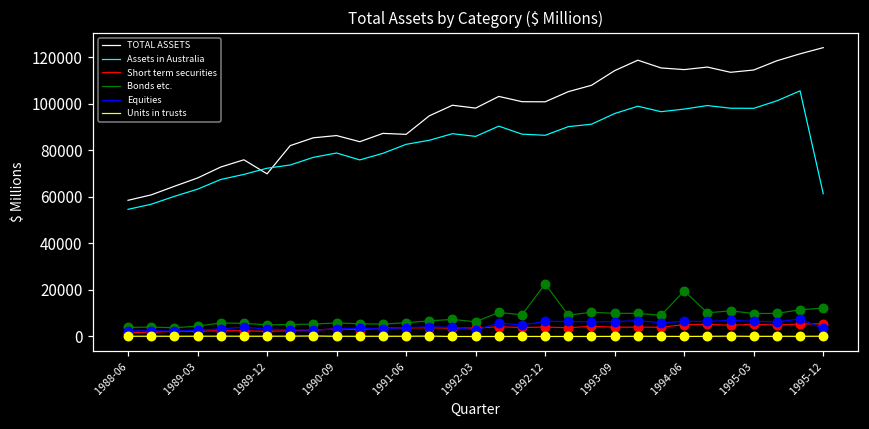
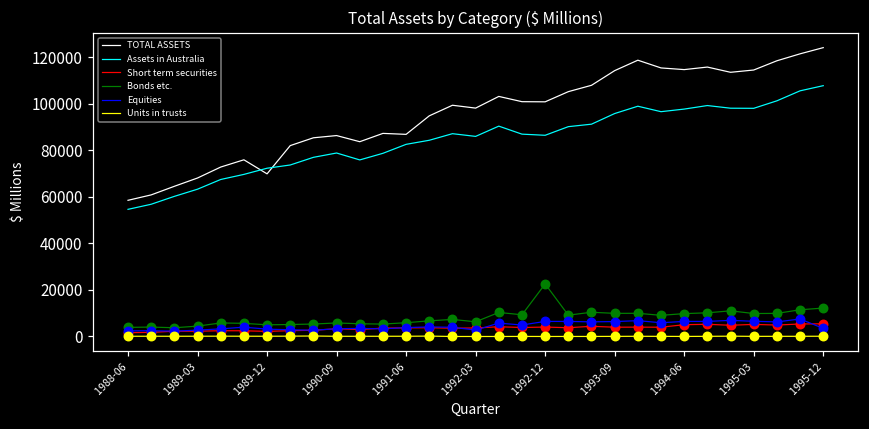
Bonds etc., 1994-06: 20000 -> 10000
Assets in Australia, 1995-12: 61000 -> 108000
